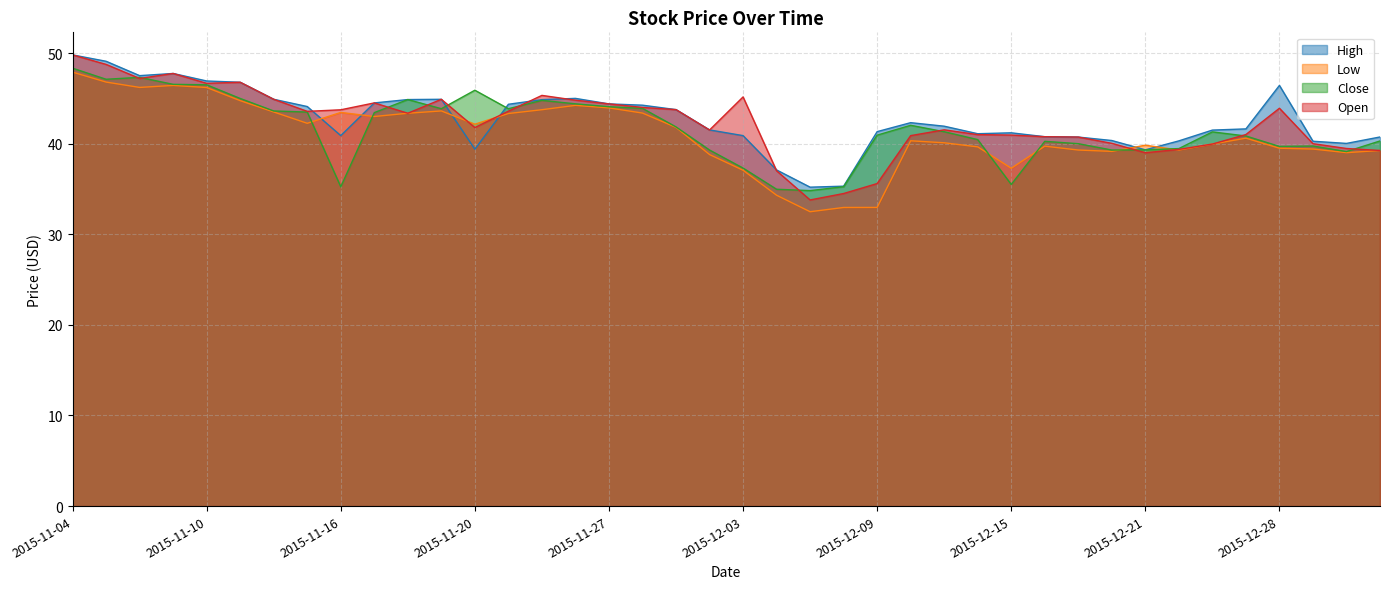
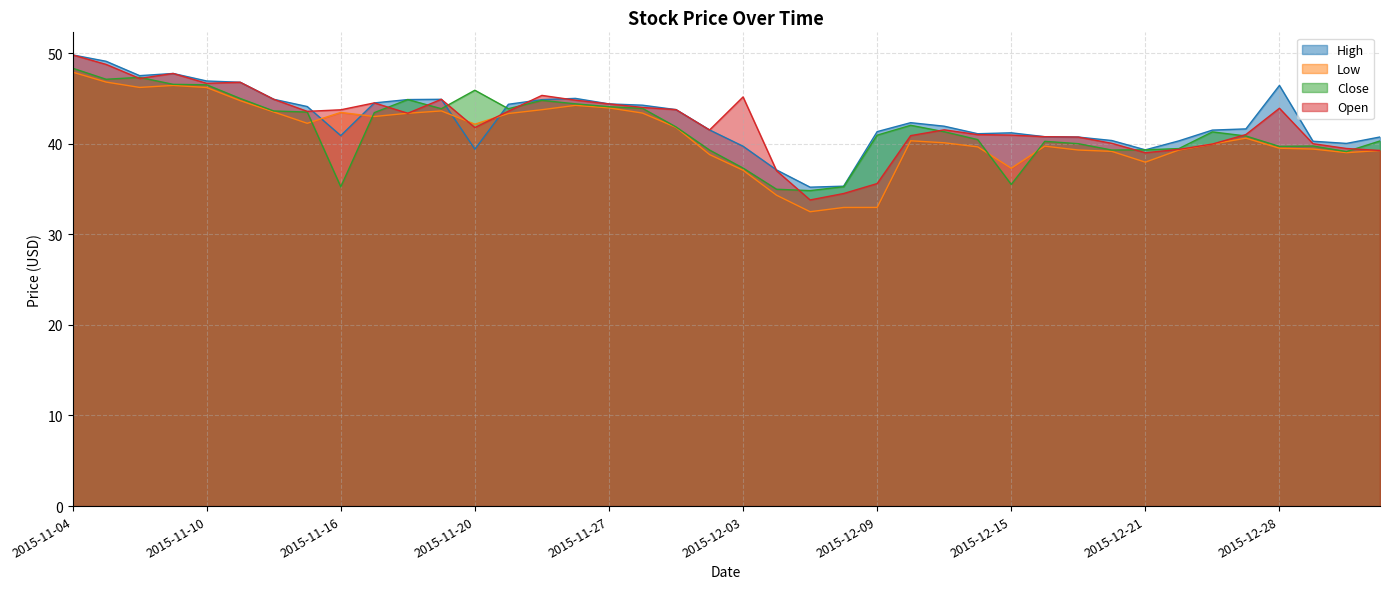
High, 2015-12-03: 41 -> 40
Low, 2015-12-21: 40 -> 38
